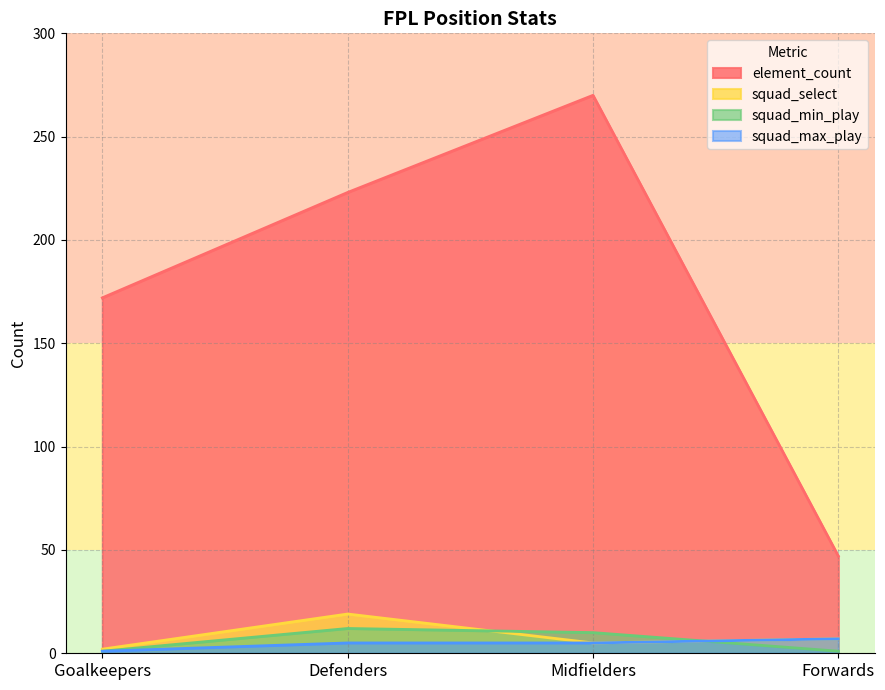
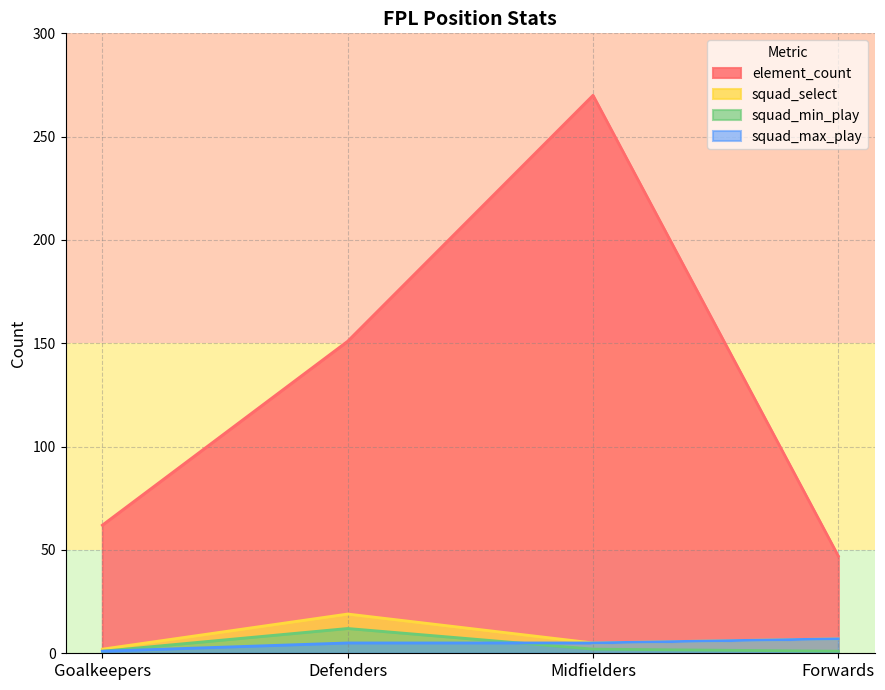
element_count, Goalkeepers: 172 -> 62
element_count, Defenders: 223 -> 151
squad_min_play, Midfielders: 10 -> 2
